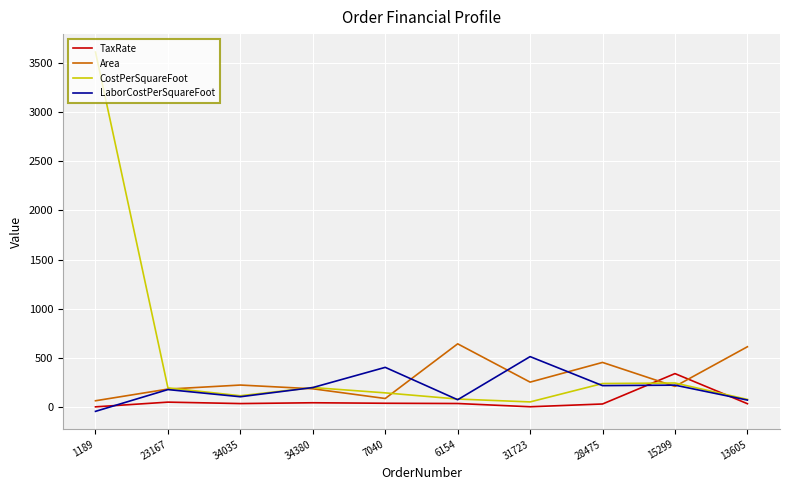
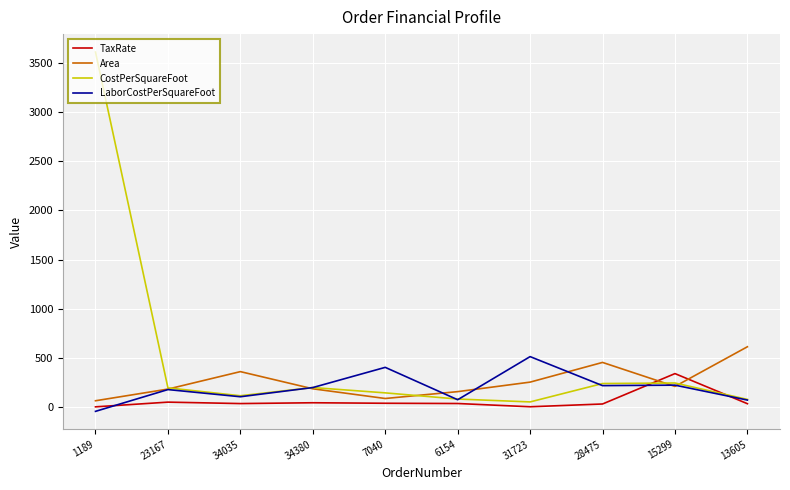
Area, 34035: 200 -> 400
Area, 6154: 600 -> 200
